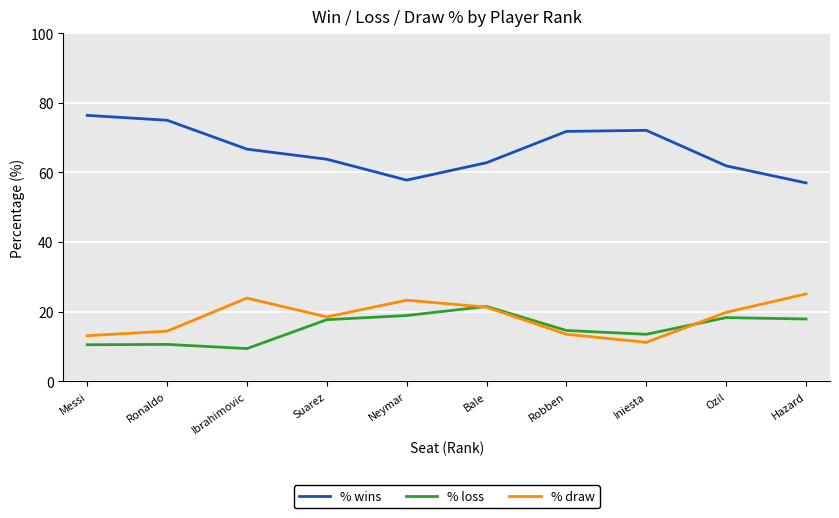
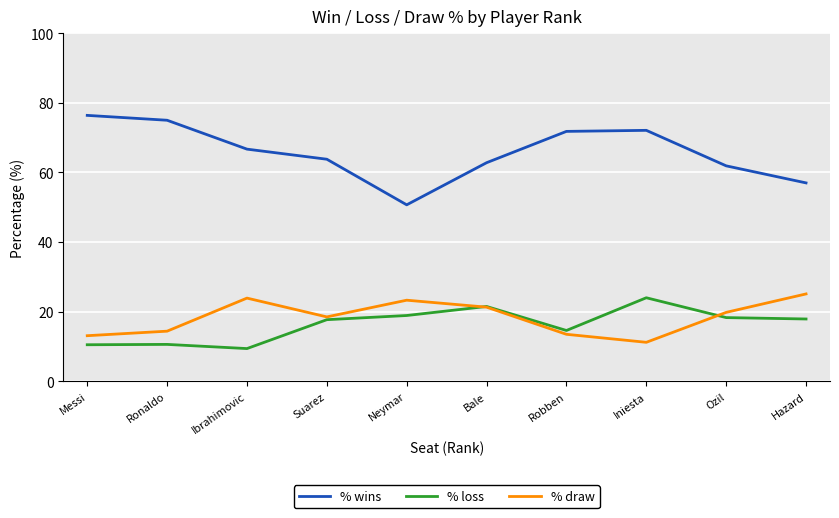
% wins, Neymar: 58 -> 51
% loss, Iniesta: 14 -> 24
